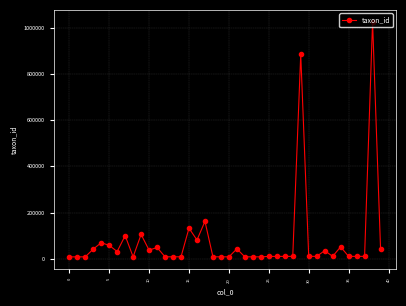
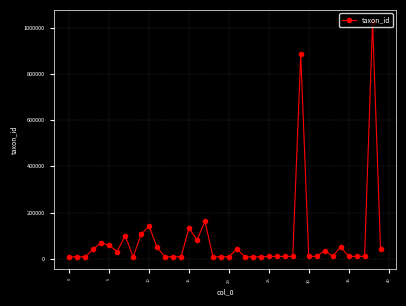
10: 40000 -> 140000
